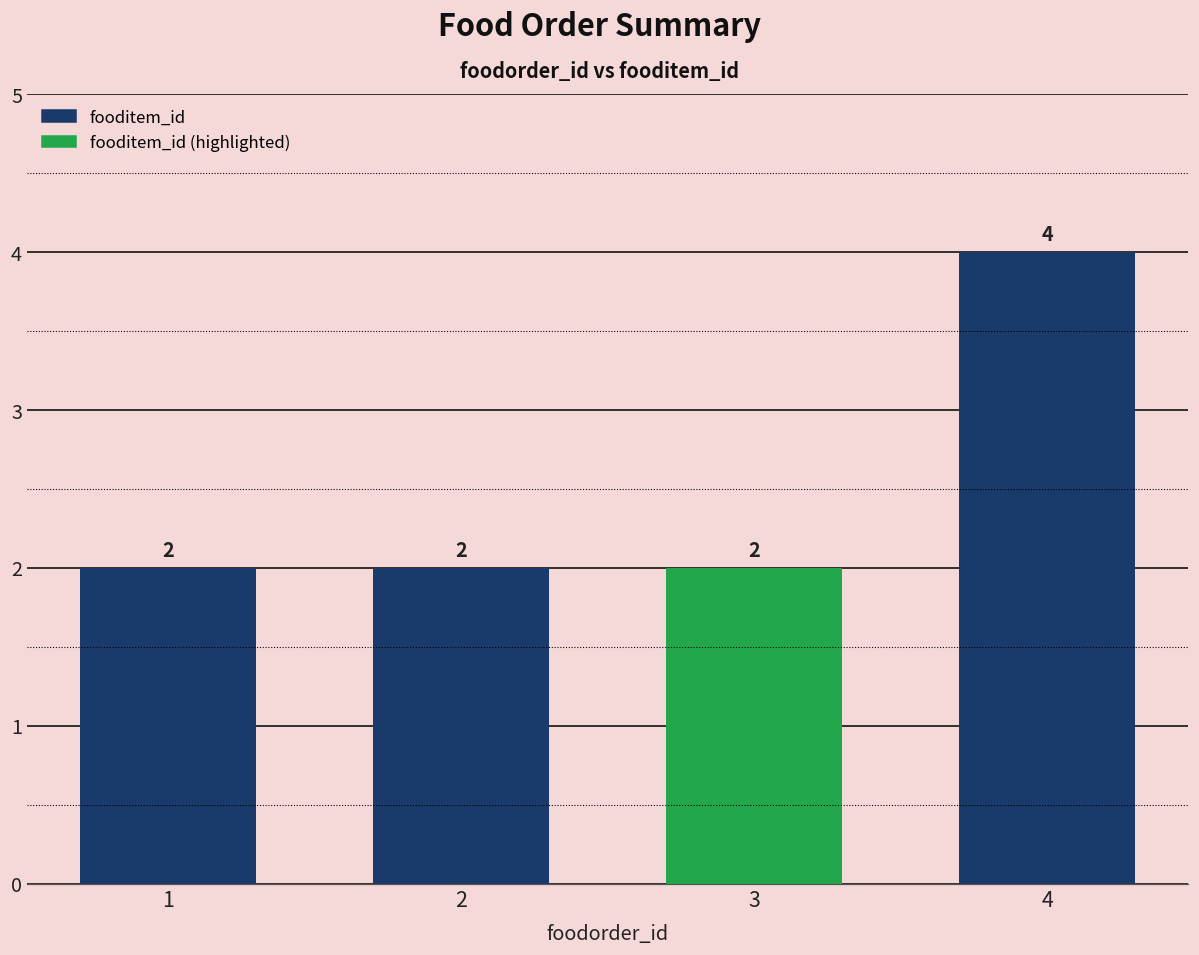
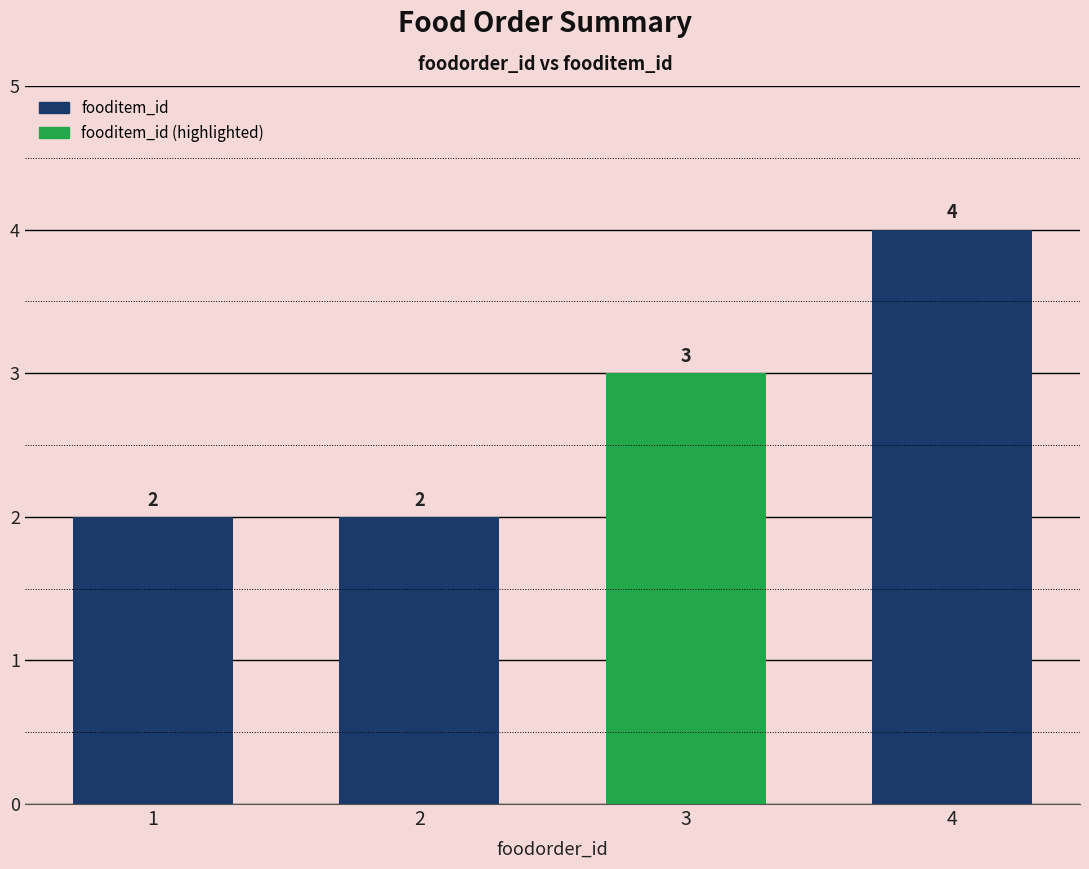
3: 2 -> 3
